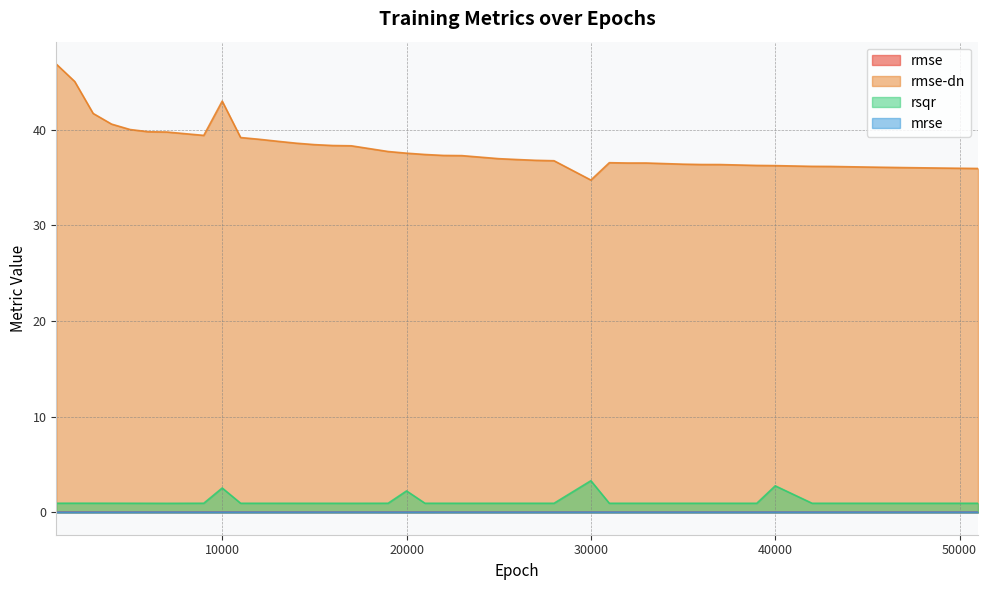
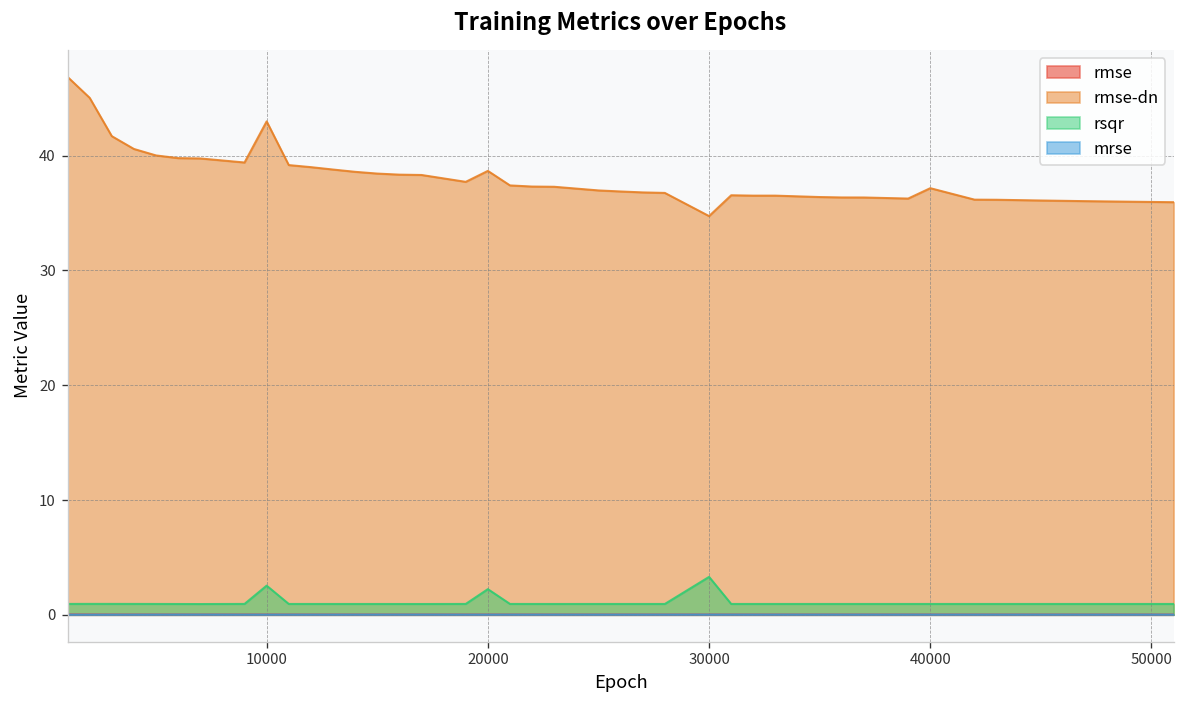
rmse-dn, 20000: 38 -> 39
rmse-dn, 40000: 36 -> 37
rsqr, 40000: 3 -> 1
